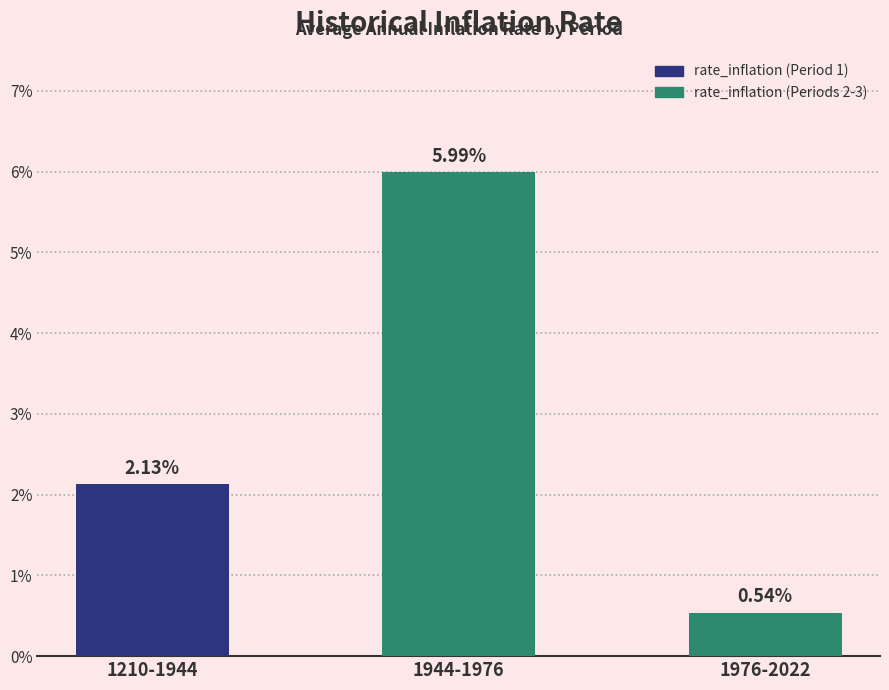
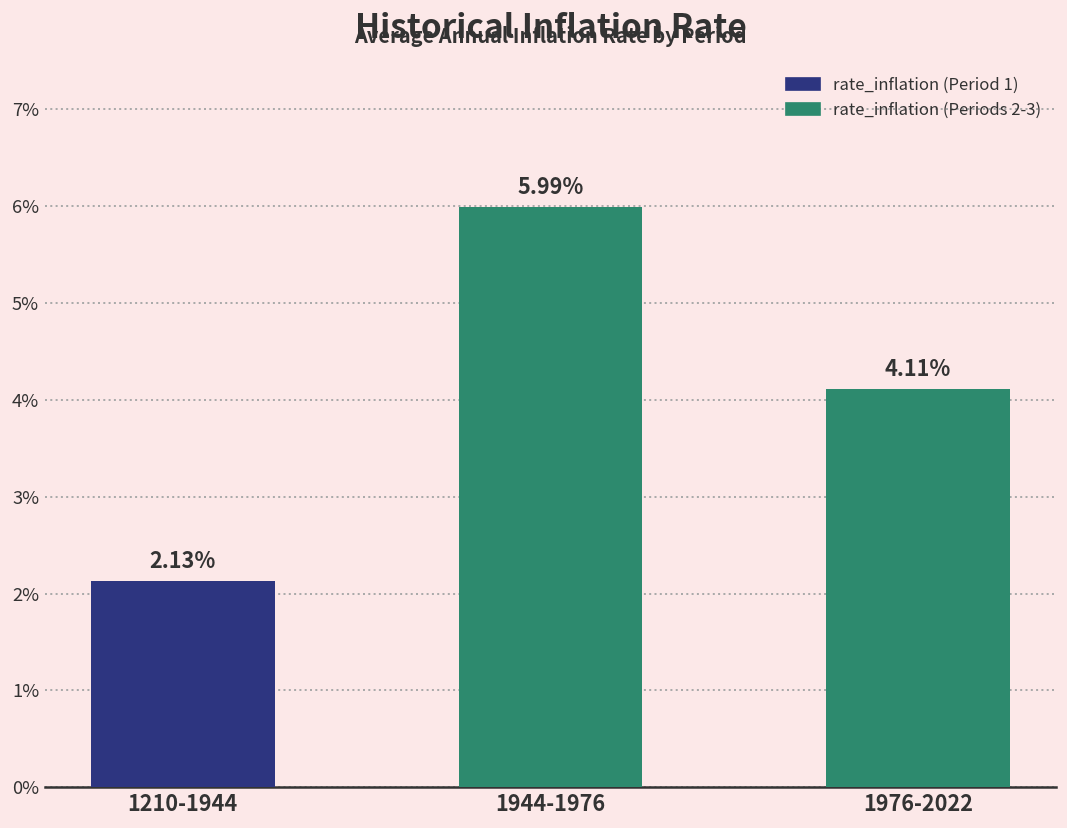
1976-2022: 0.54% -> 4.11%
